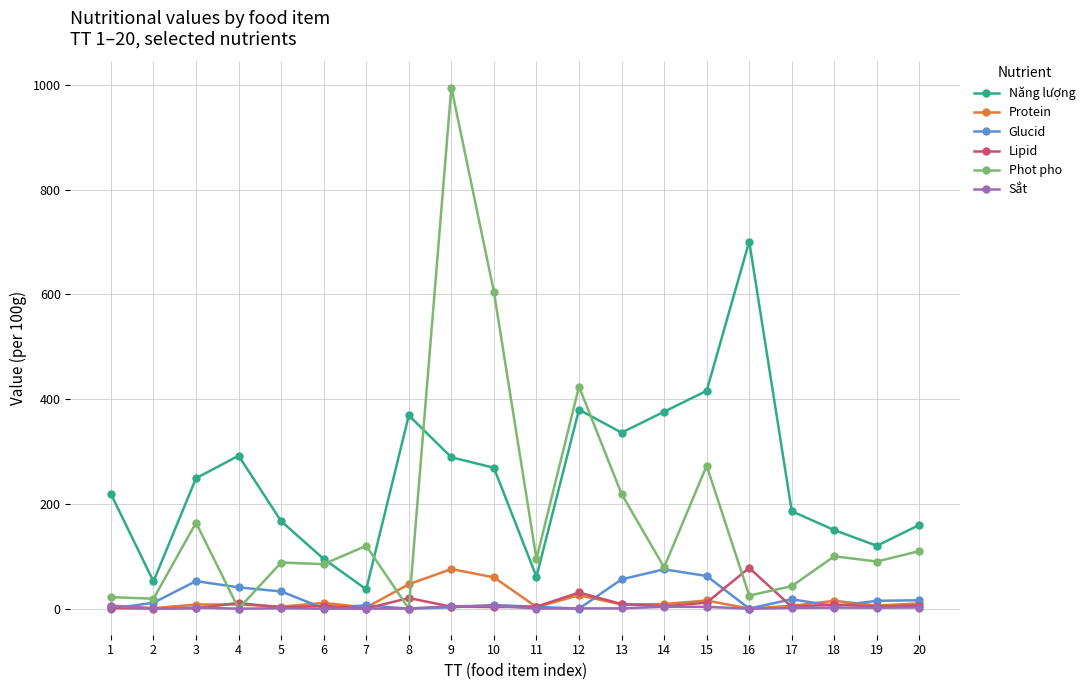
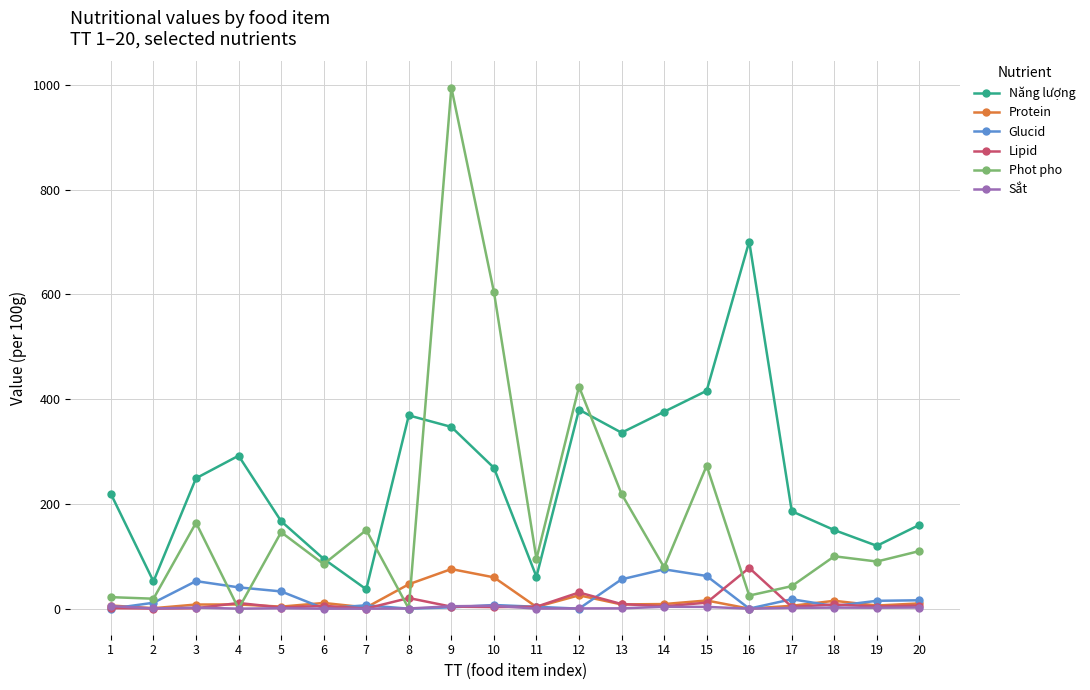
Phot pho, 5: 90 -> 150
Phot pho, 7: 120 -> 150
Năng lượng, 9: 290 -> 350
